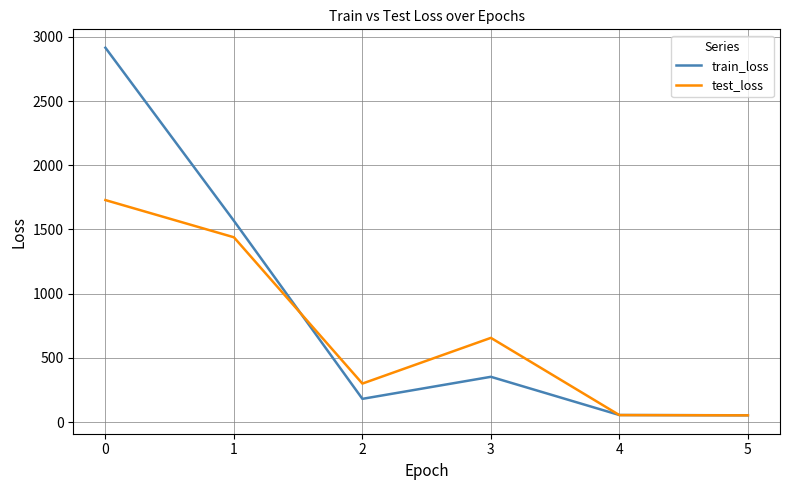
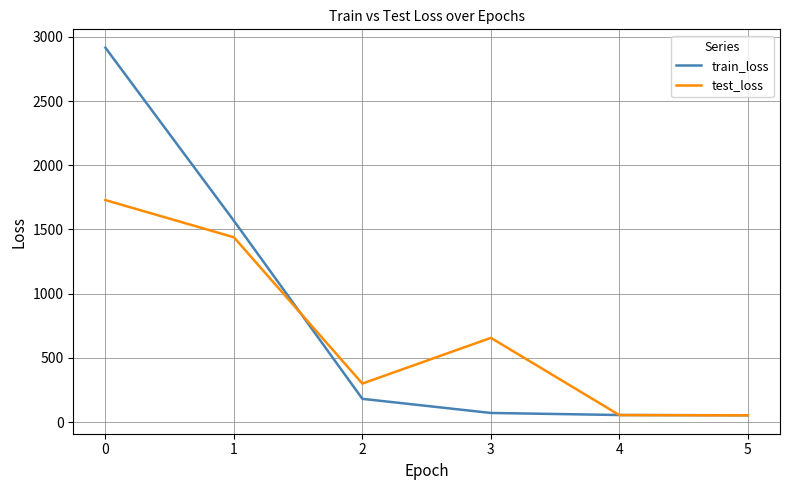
train_loss, 3: 350 -> 70
